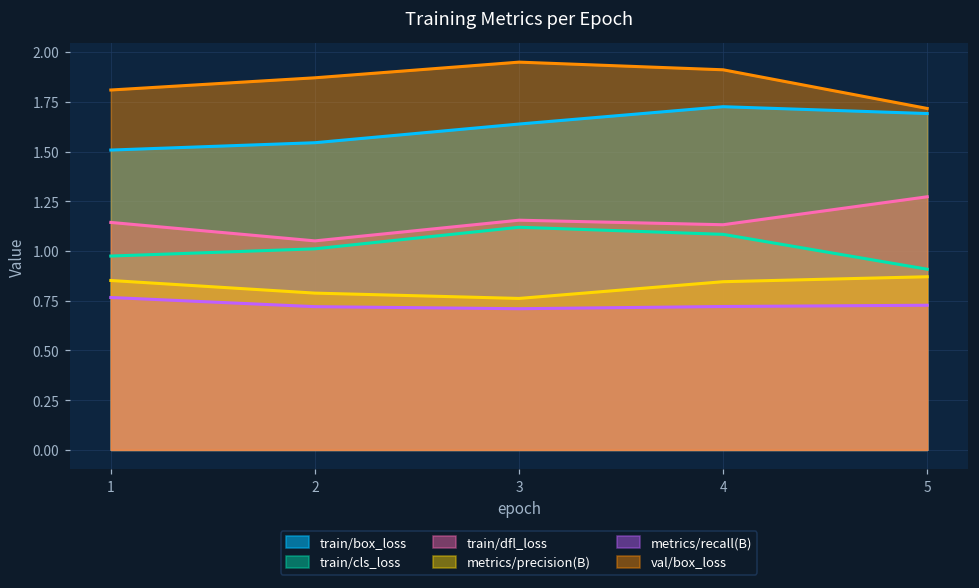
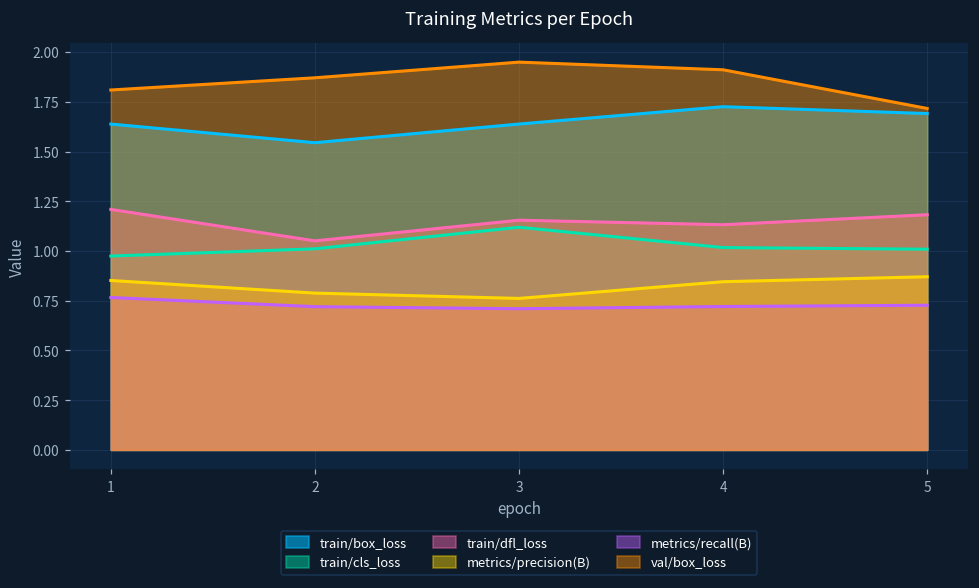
train/box_loss, 1: 1.51 -> 1.64
train/dfl_loss, 1: 1.14 -> 1.21
train/cls_loss, 4: 1.08 -> 1.02
train/cls_loss, 5: 0.91 -> 1.01
train/dfl_loss, 5: 1.27 -> 1.18
